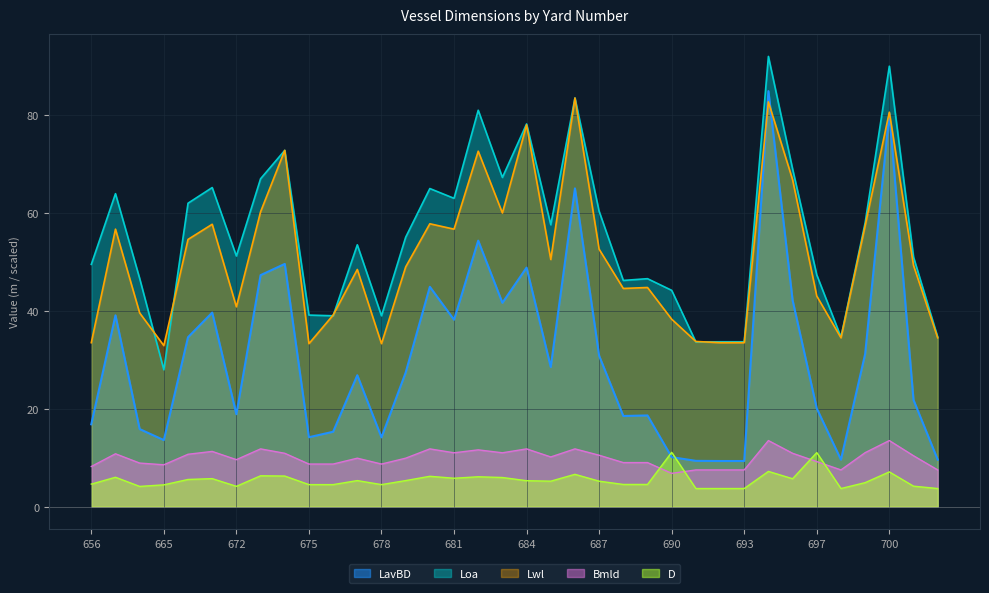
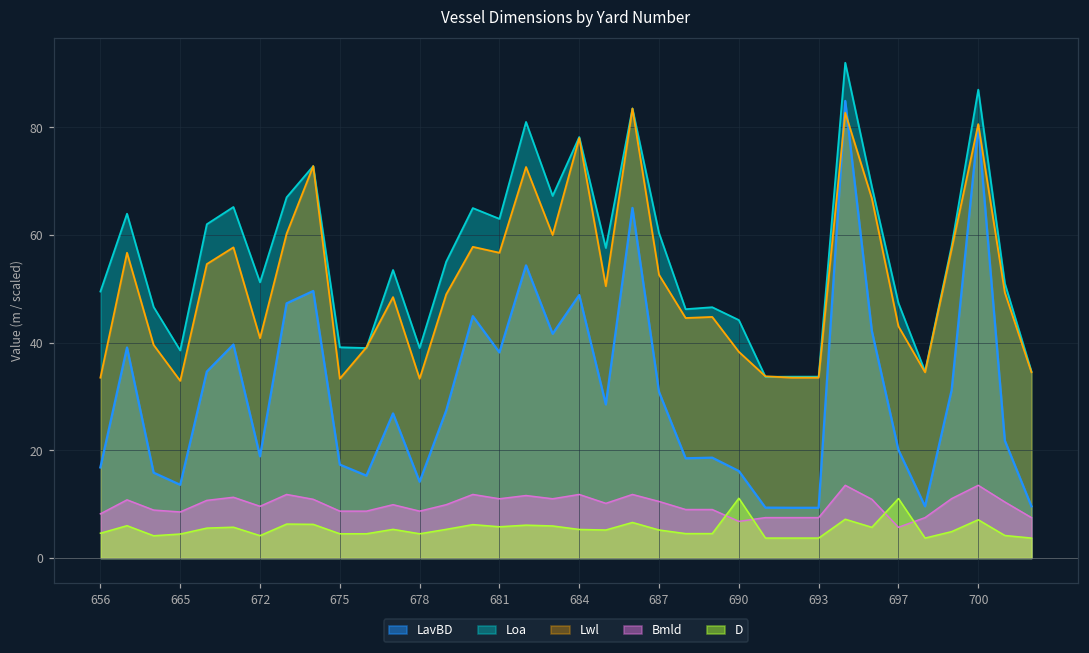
Loa, 665: 28 -> 39
LavBD, 675: 14 -> 17
LavBD, 690: 10 -> 16
Bmld, 697: 9 -> 6
Loa, 700: 90 -> 87
